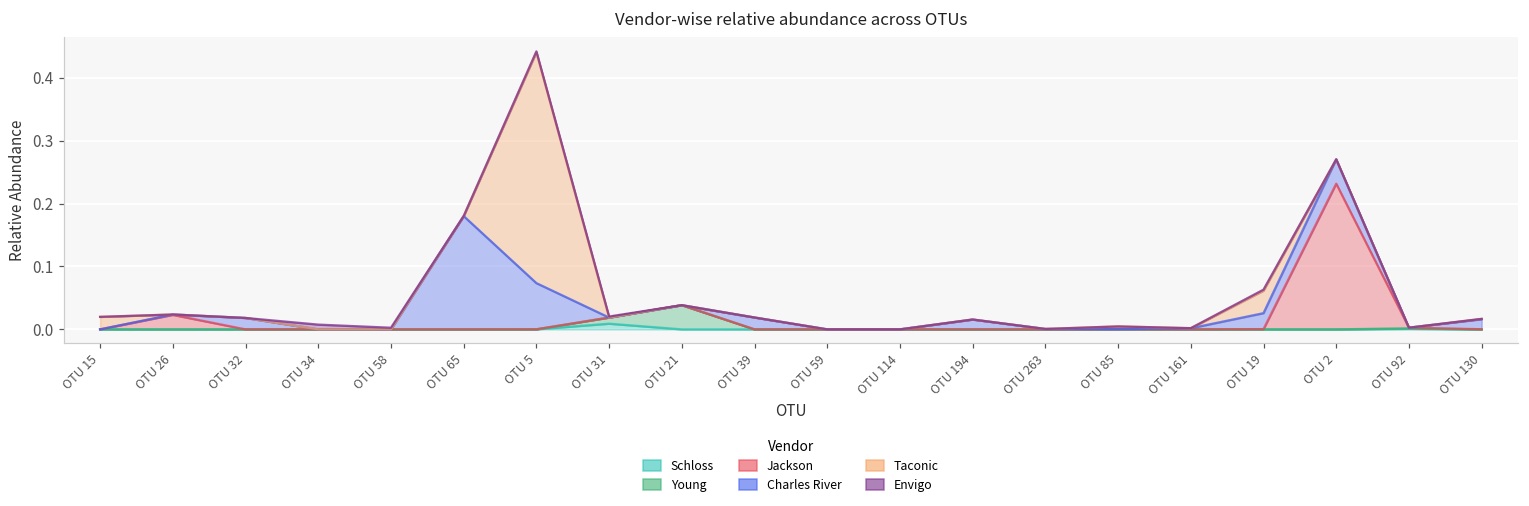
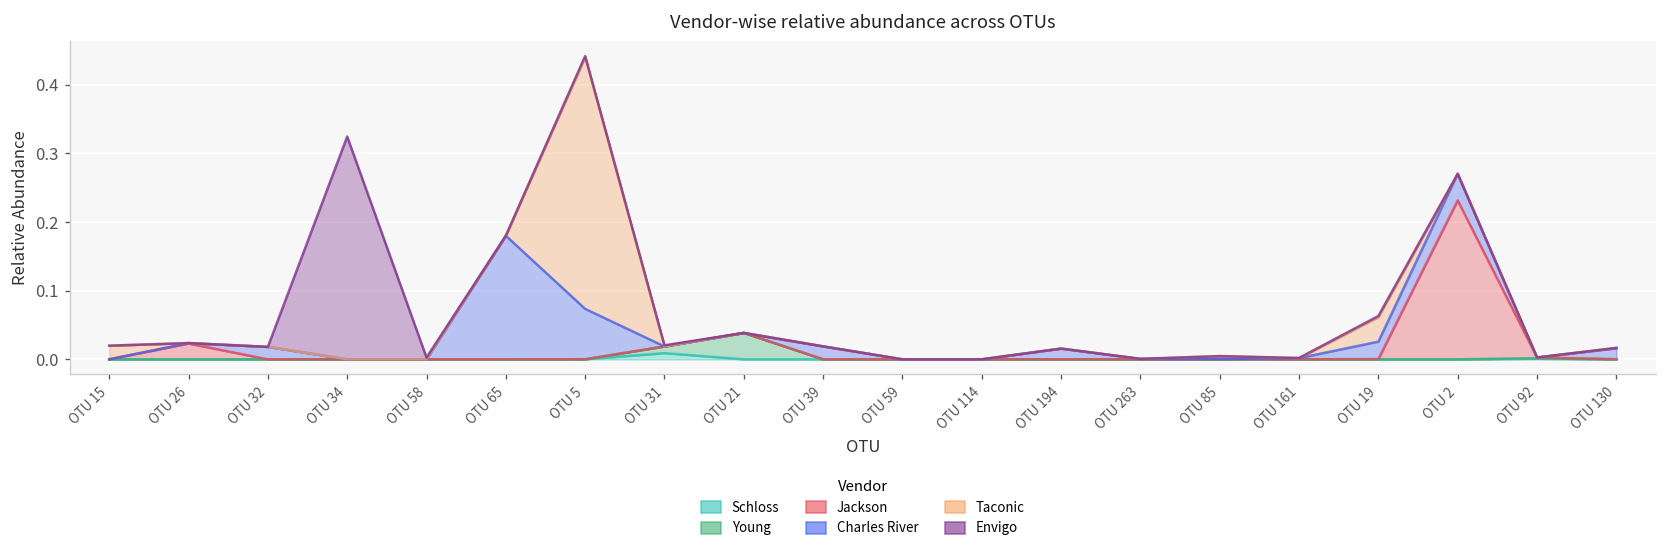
Envigo, OTU 34: 0.01 -> 0.32
